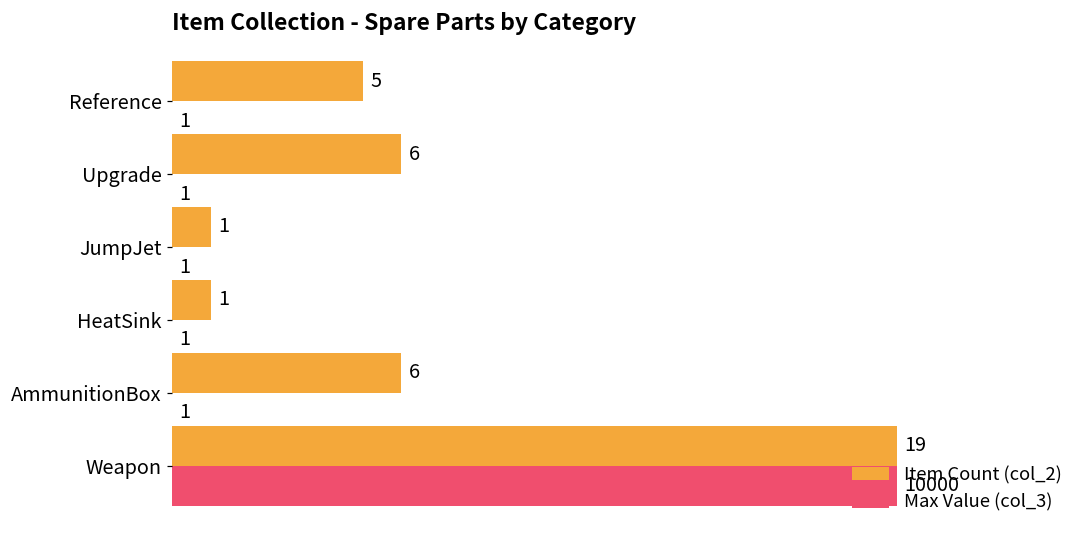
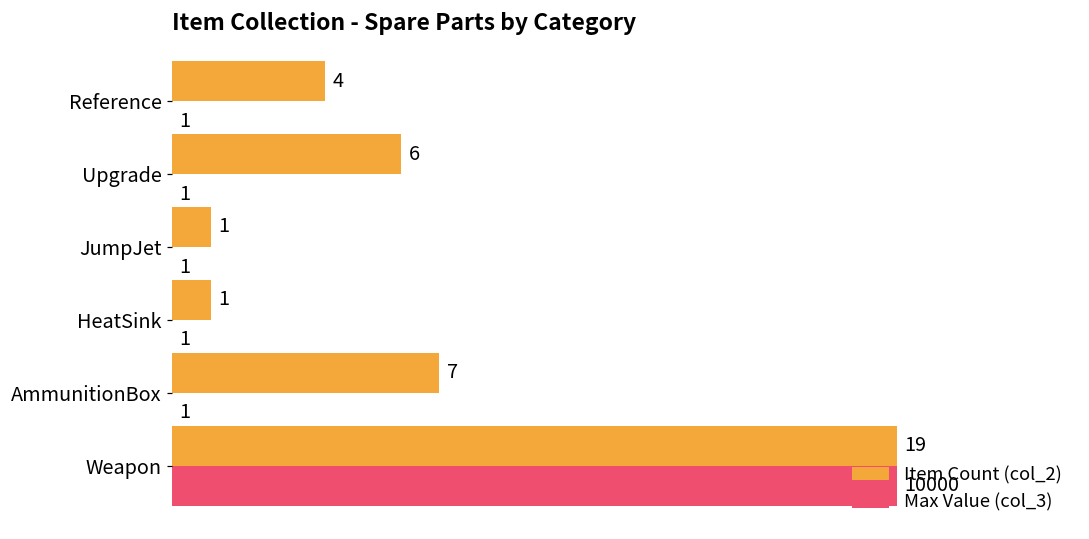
Item Count (col_2), Reference: 5 -> 4
Item Count (col_2), AmmunitionBox: 6 -> 7
